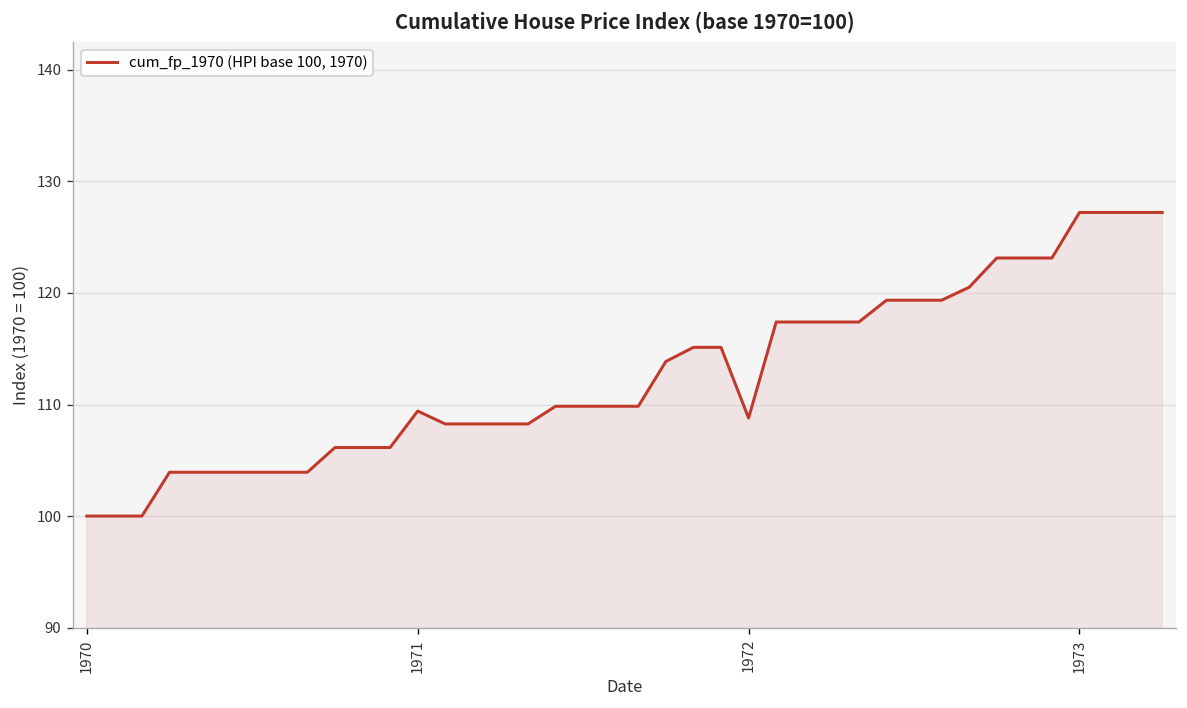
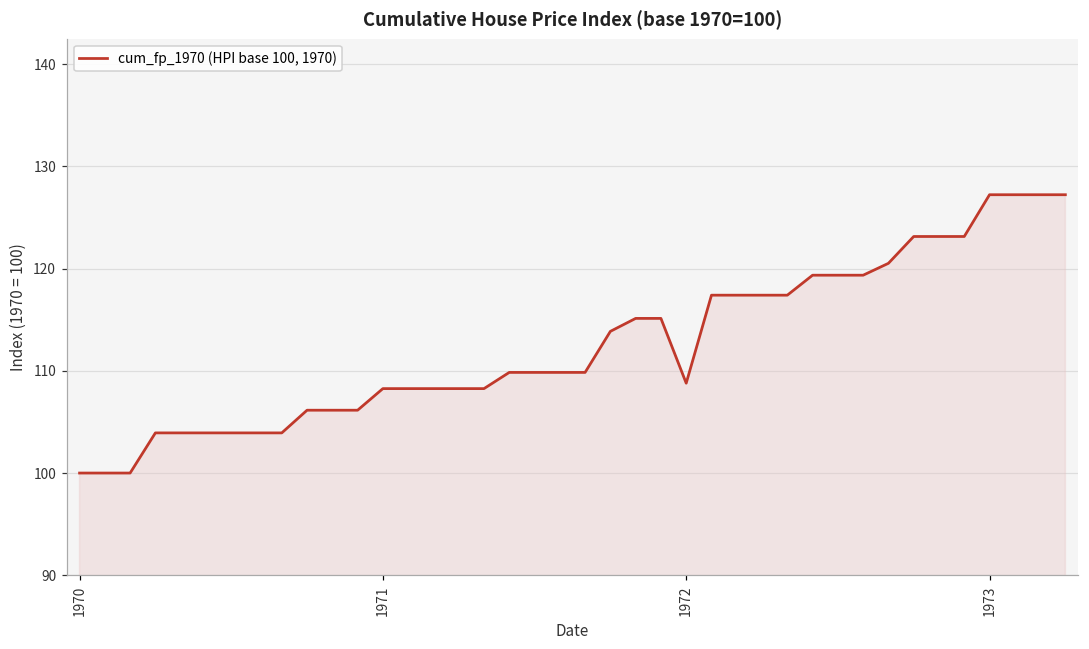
1971: 109 -> 108
